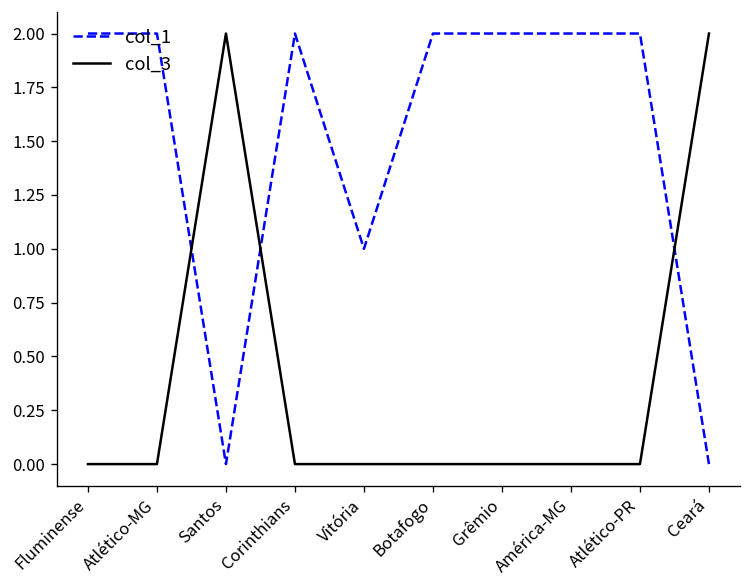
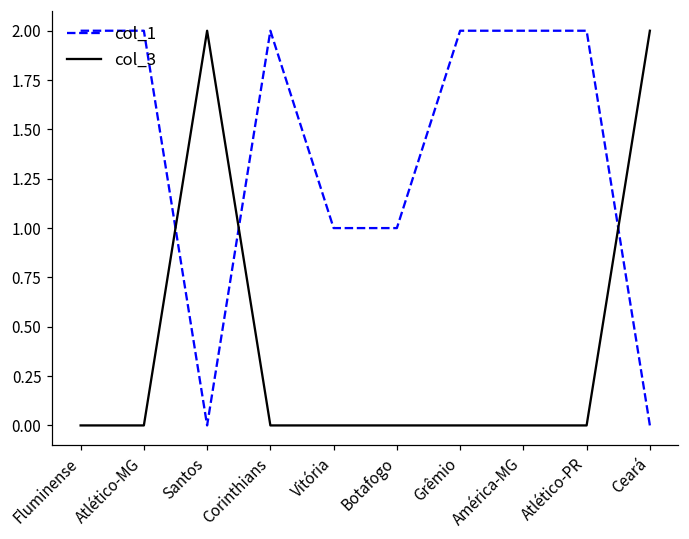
col_1, Botafogo: 2 -> 1
